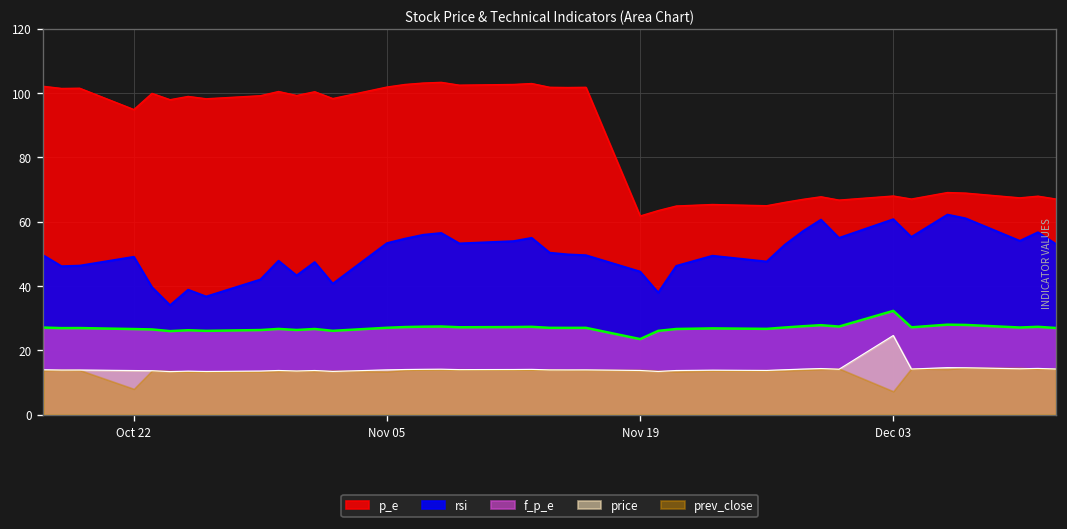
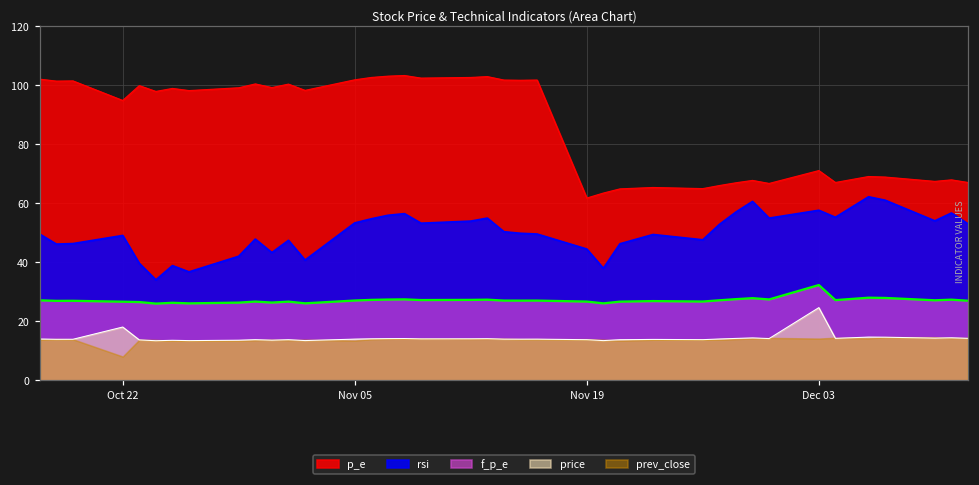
price, Oct 22: 14 -> 18
f_p_e, Nov 19: 24 -> 27
p_e, Dec 03: 68 -> 71
rsi, Dec 03: 61 -> 58
prev_close, Dec 03: 7 -> 14
